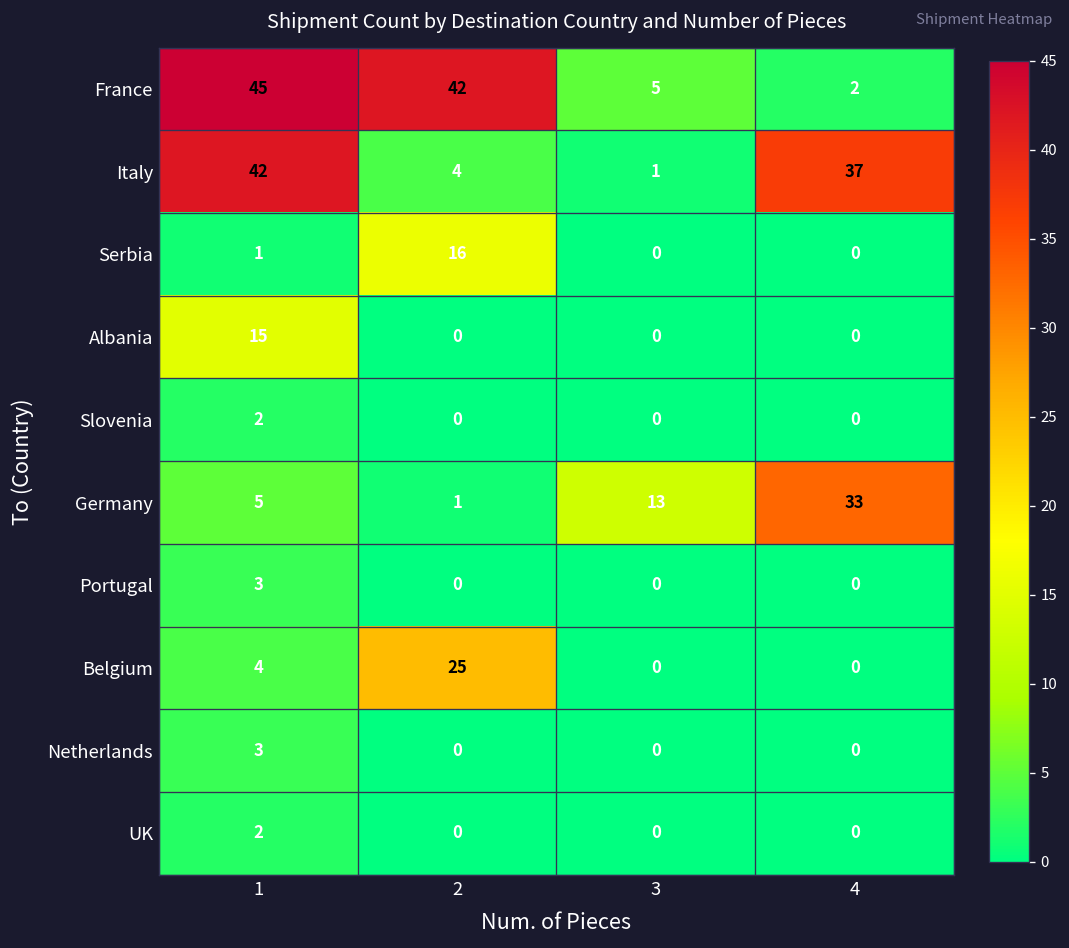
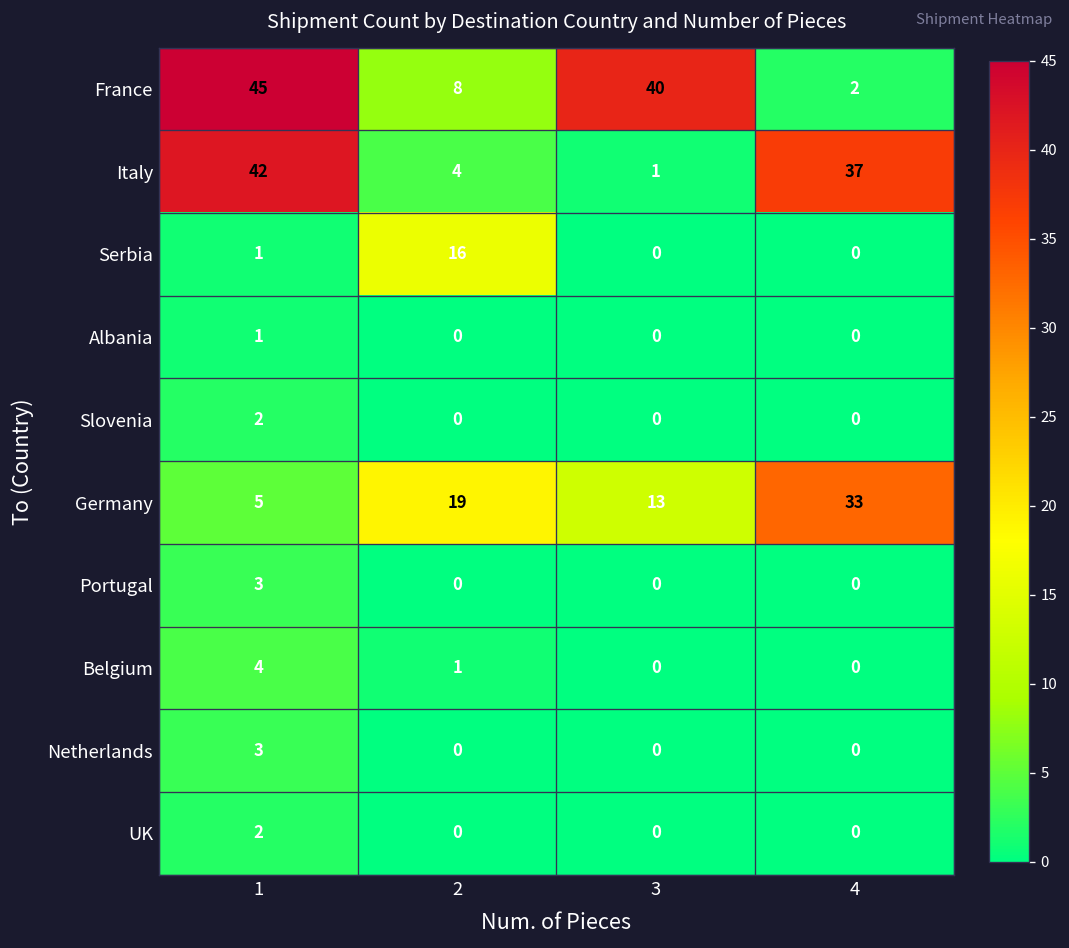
France, 2: 42 -> 8
France, 3: 5 -> 40
Albania, 1: 15 -> 1
Germany, 2: 1 -> 19
Belgium, 2: 25 -> 1
